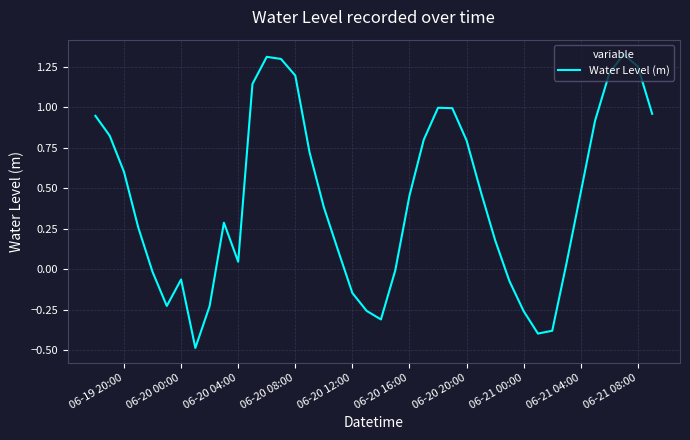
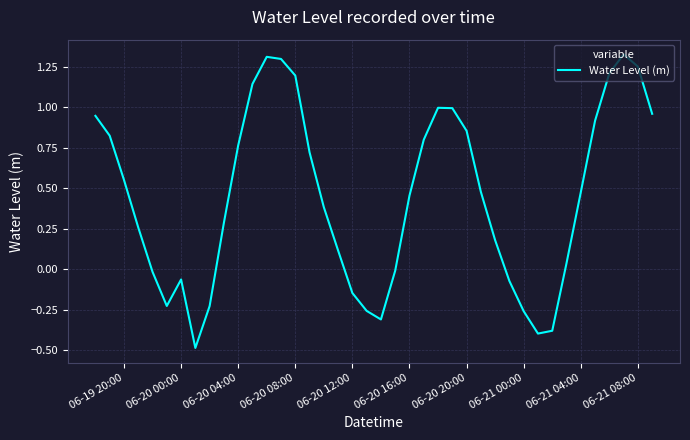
06-19 20:00: 0.60 -> 0.55
06-20 04:00: 0.05 -> 0.76
06-20 20:00: 0.79 -> 0.85
